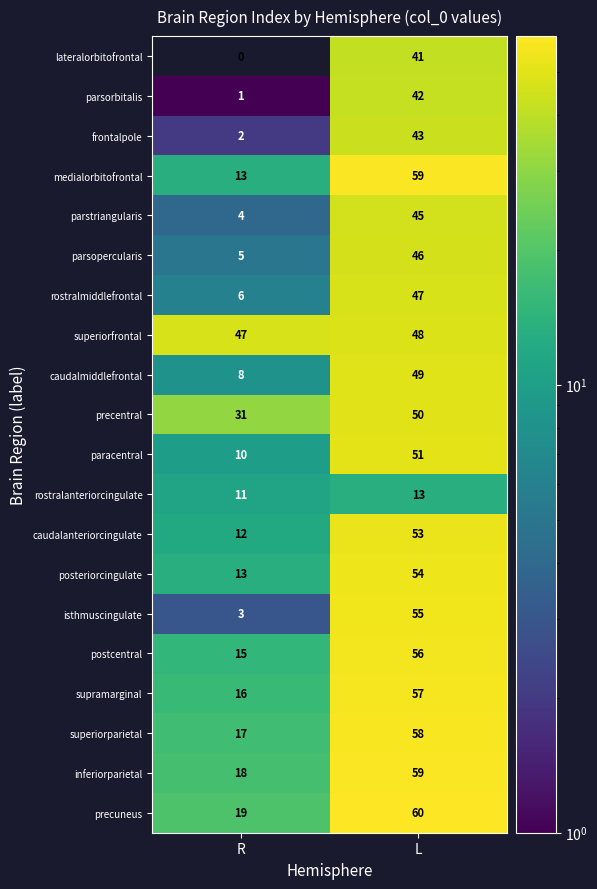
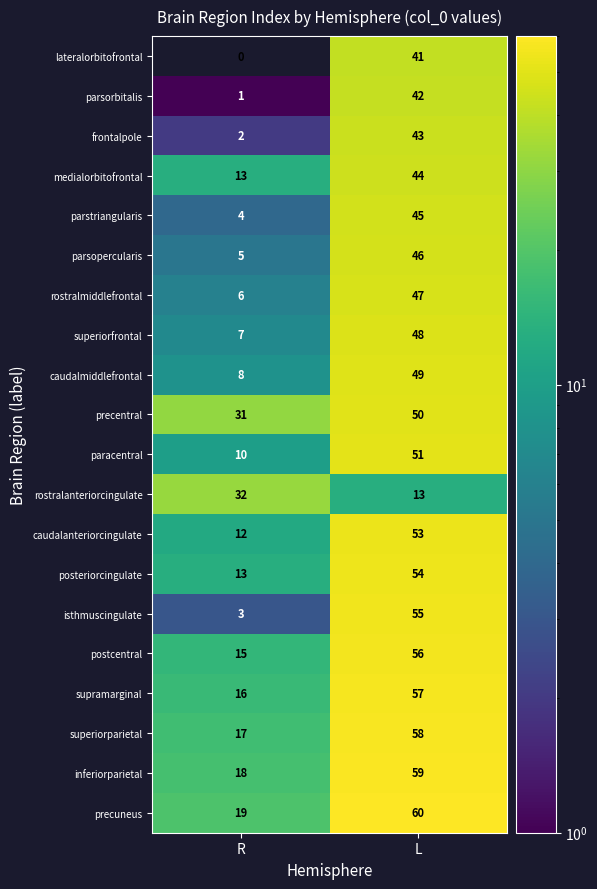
medialorbitofrontal, L: 59 -> 44
superiorfrontal, R: 47 -> 7
rostralanteriorcingulate, R: 11 -> 32
